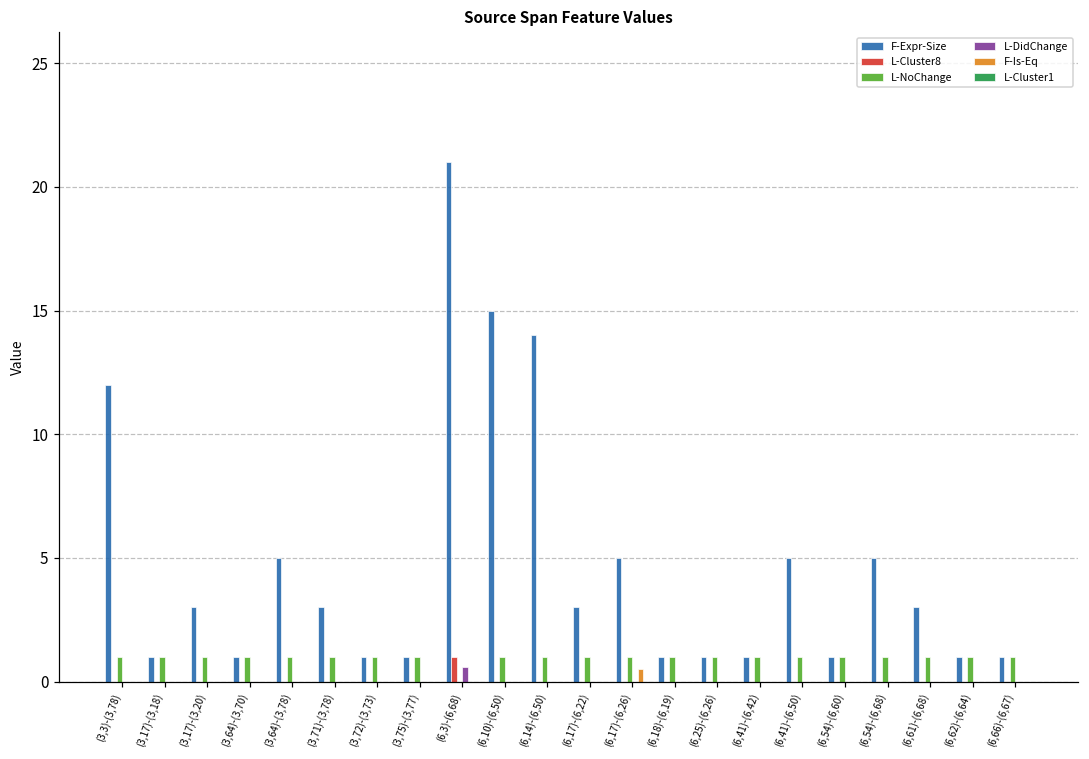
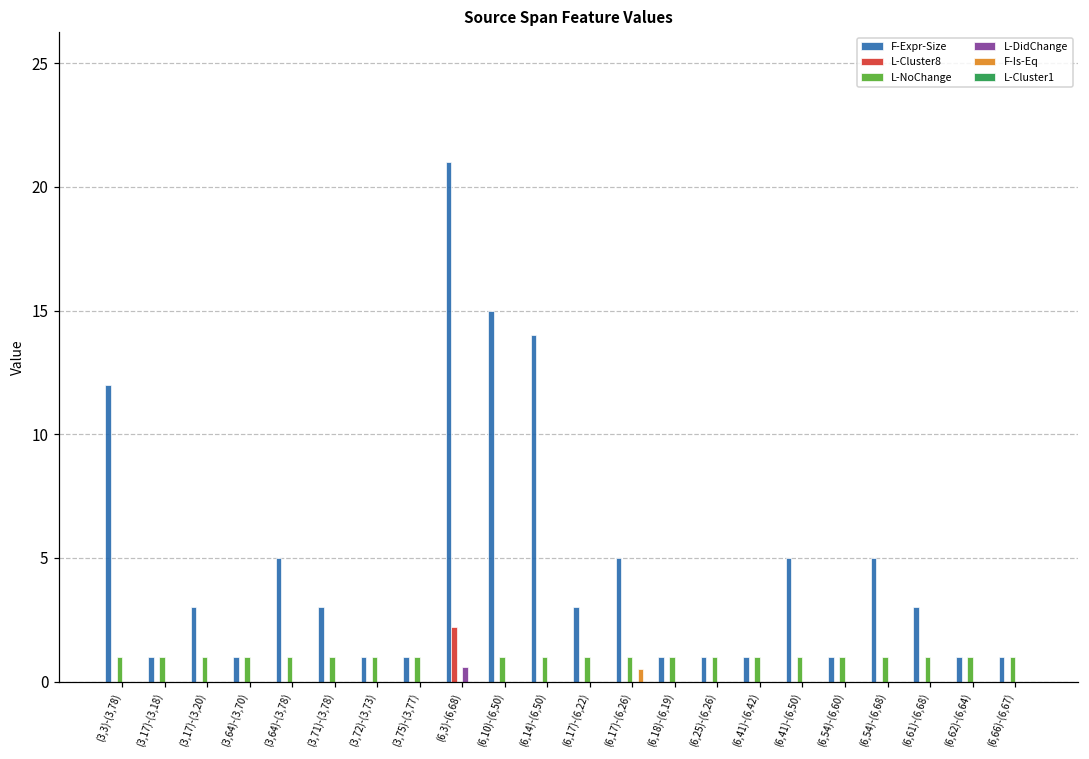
L-Cluster8, (6,3)-(6,68): 1.0 -> 2.2
